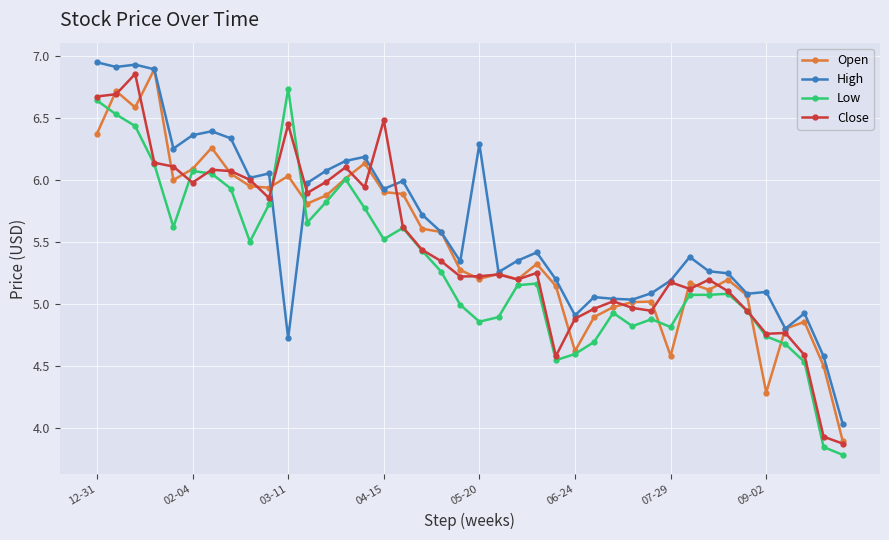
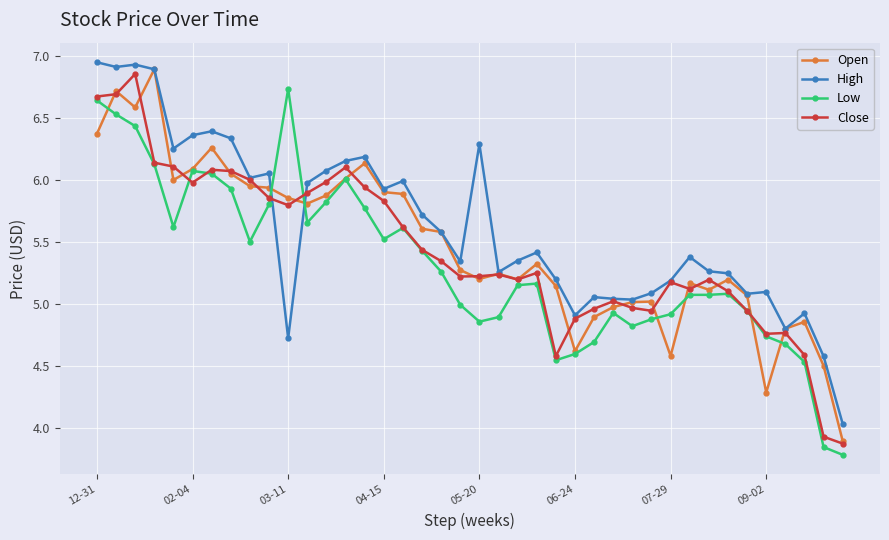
Open, 03-11: 6.03 -> 5.85
Close, 03-11: 6.45 -> 5.80
Close, 04-15: 6.48 -> 5.83
Low, 07-29: 4.81 -> 4.92
